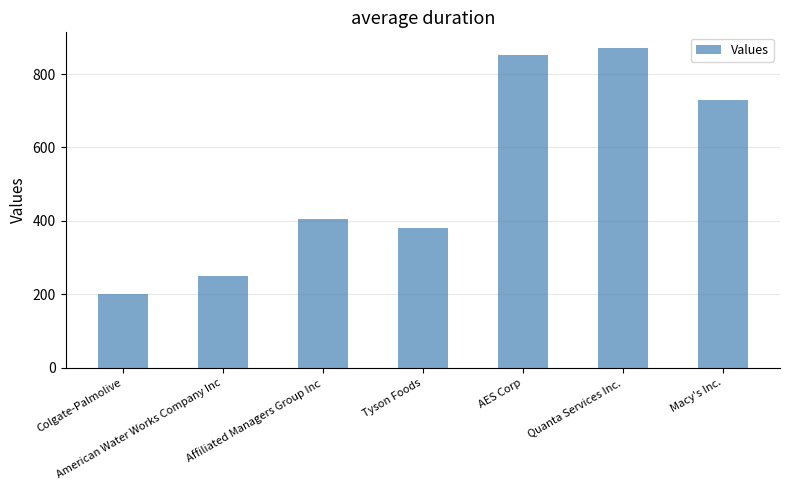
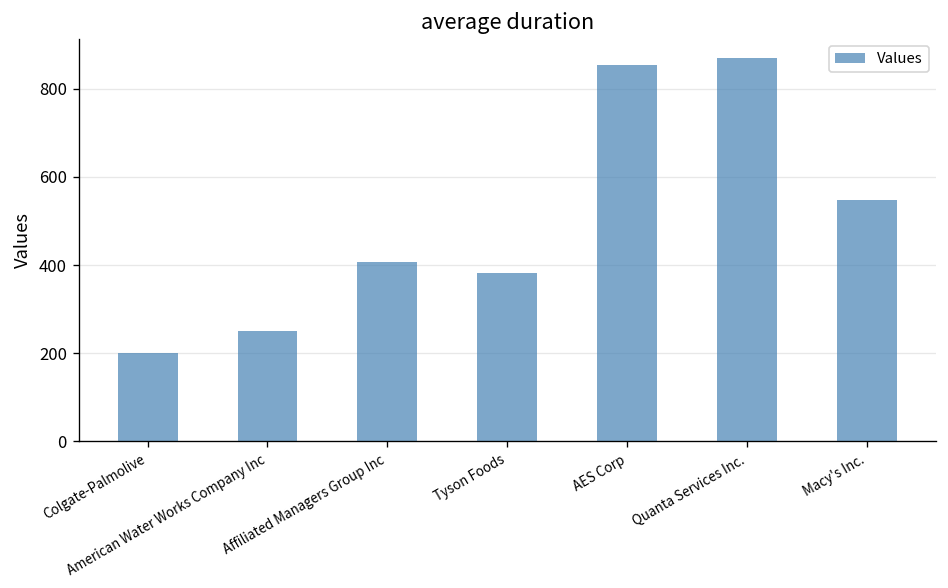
Macy's Inc.: 730 -> 550
